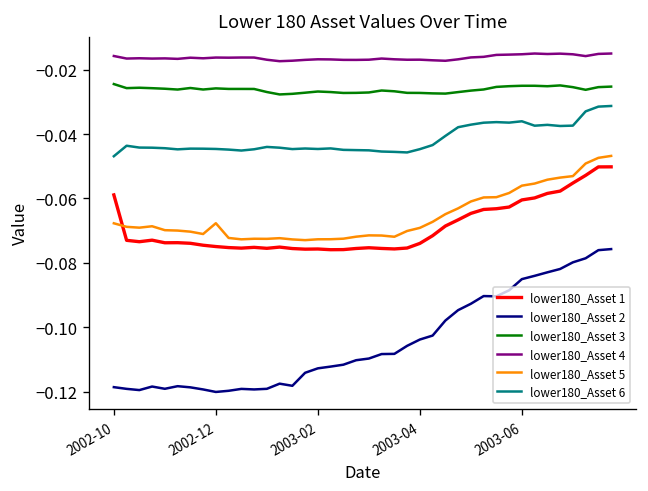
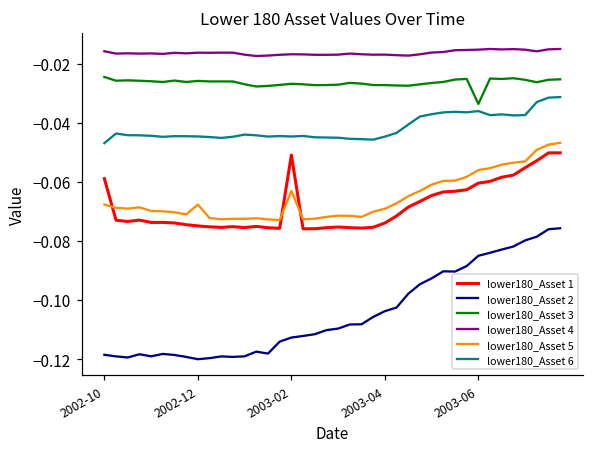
lower180_Asset 1, 2003-02: -0.076 -> -0.051
lower180_Asset 5, 2003-02: -0.073 -> -0.063
lower180_Asset 3, 2003-06: -0.025 -> -0.034
